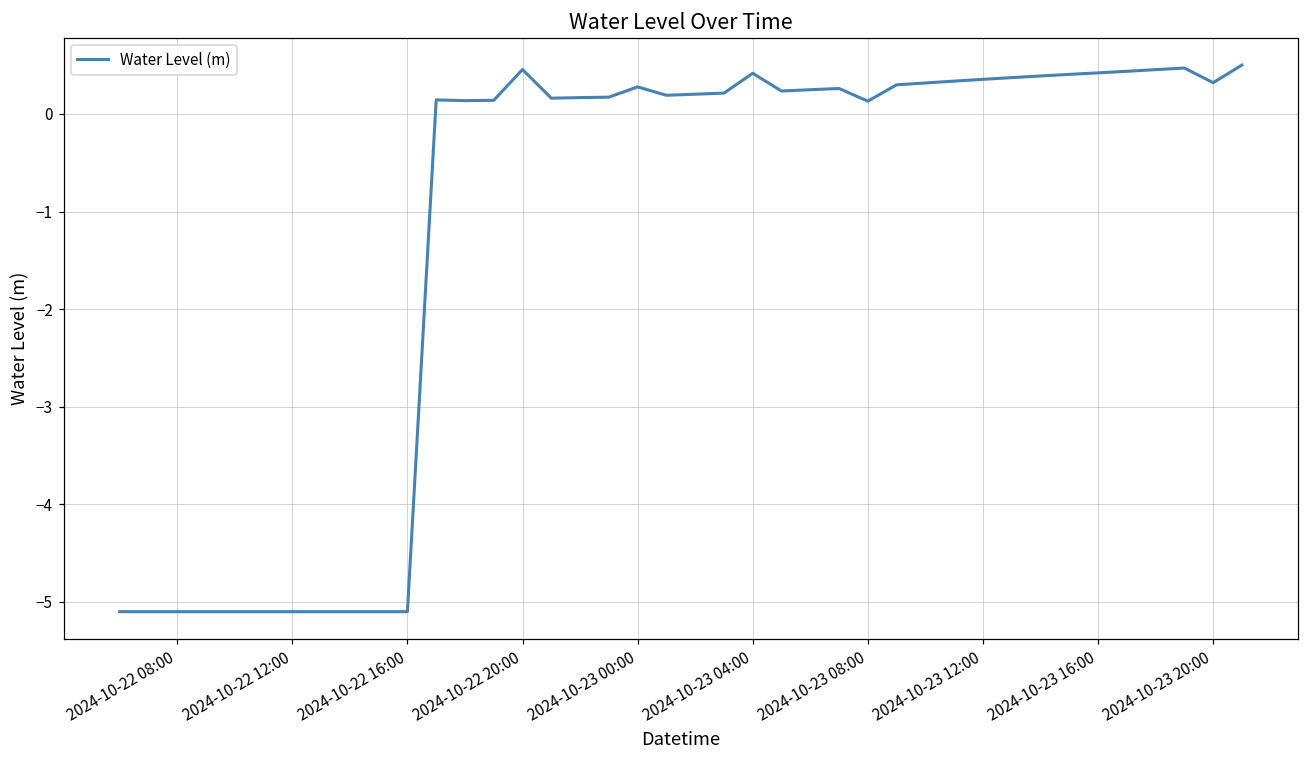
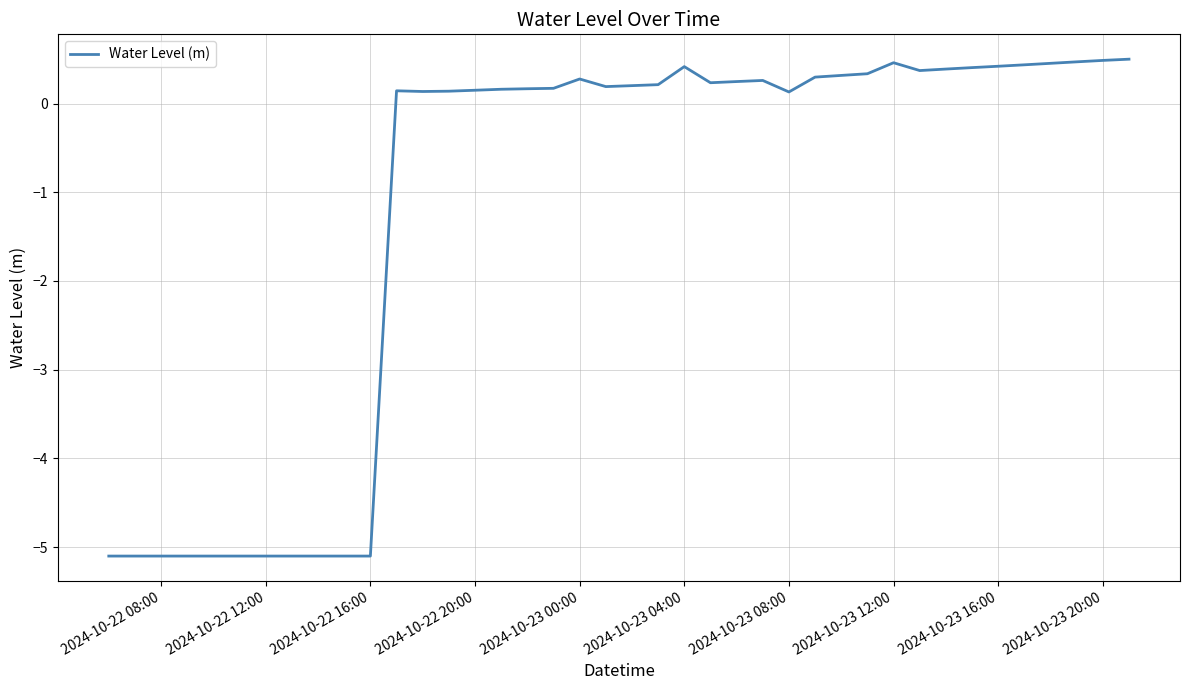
2024-10-22 20:00: 0.5 -> 0.2
2024-10-23 12:00: 0.4 -> 0.5
2024-10-23 20:00: 0.3 -> 0.5
